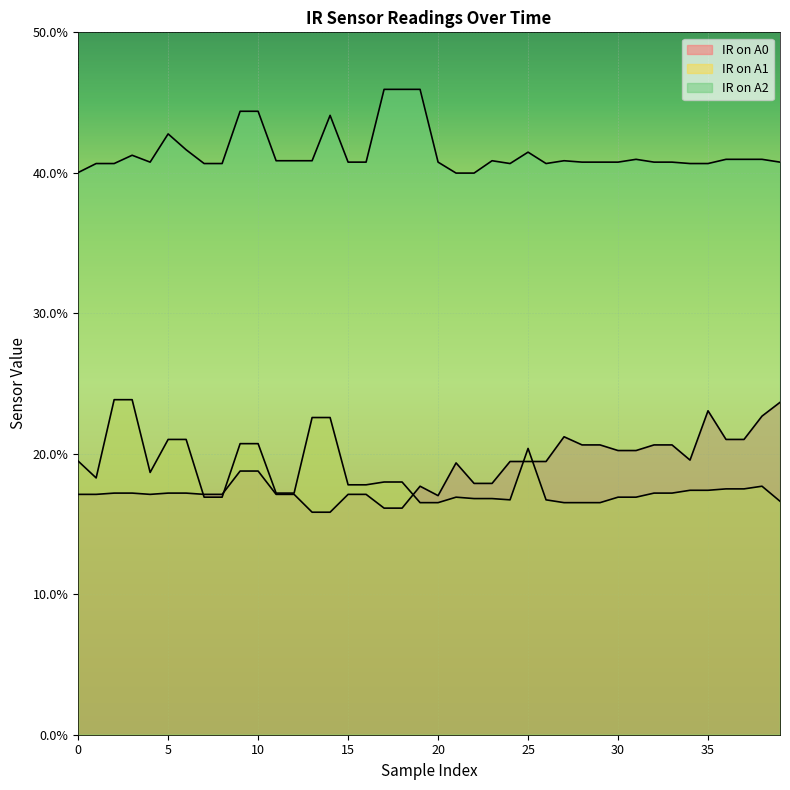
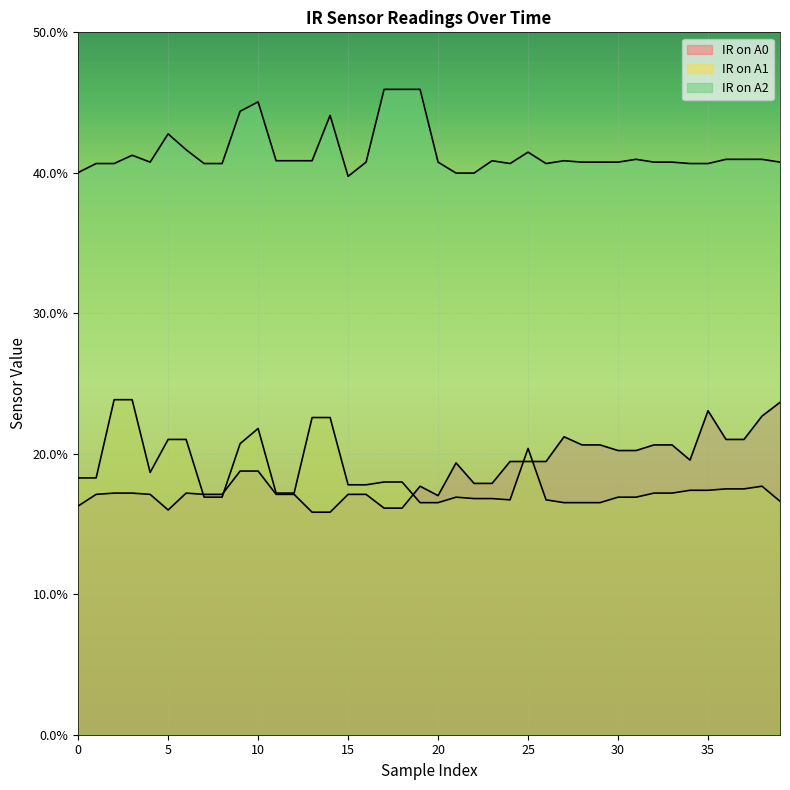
IR on A0, 0: 17.1% -> 16.3%
IR on A1, 0: 19.5% -> 18.3%
IR on A0, 5: 17.2% -> 16.0%
IR on A1, 10: 20.7% -> 21.8%
IR on A2, 10: 44.4% -> 45.1%
IR on A2, 15: 40.8% -> 39.8%
